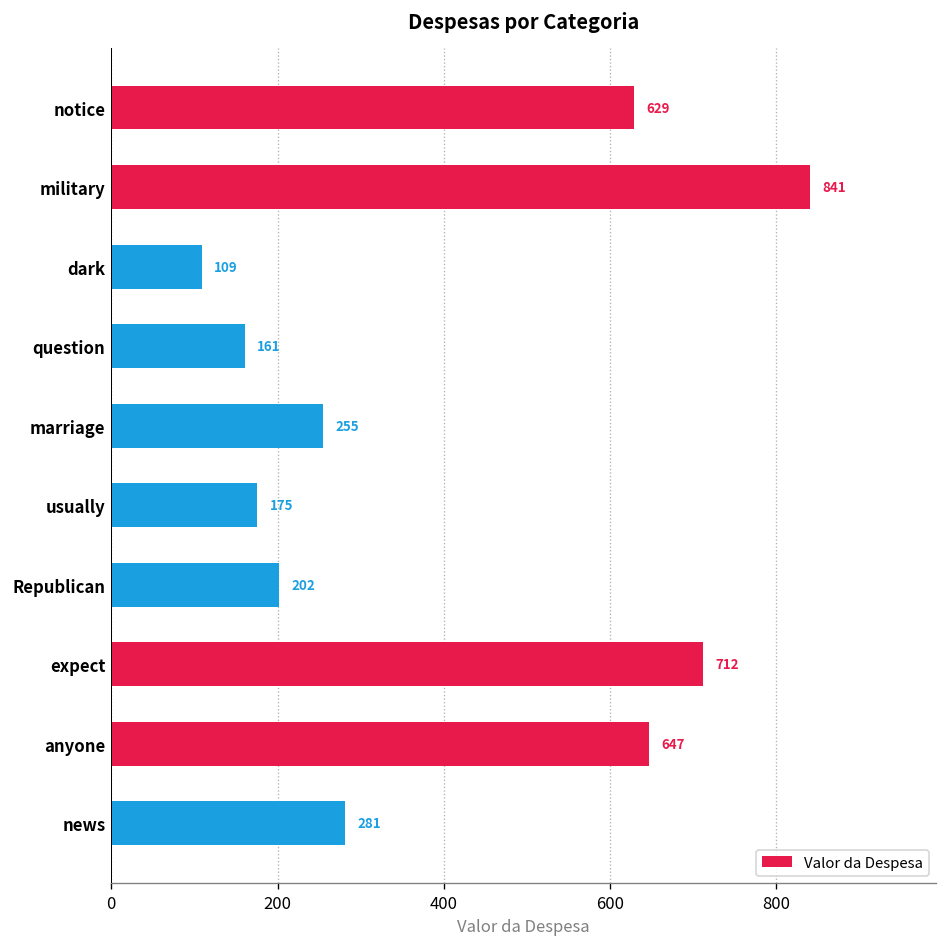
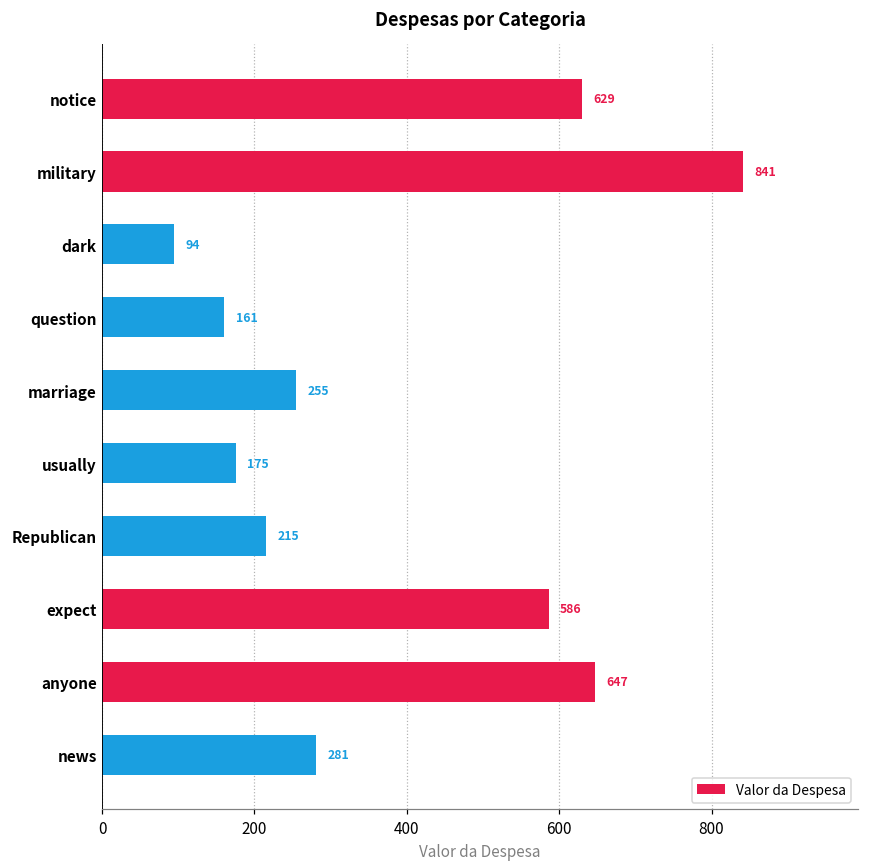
dark: 109 -> 94
Republican: 202 -> 215
expect: 712 -> 586
